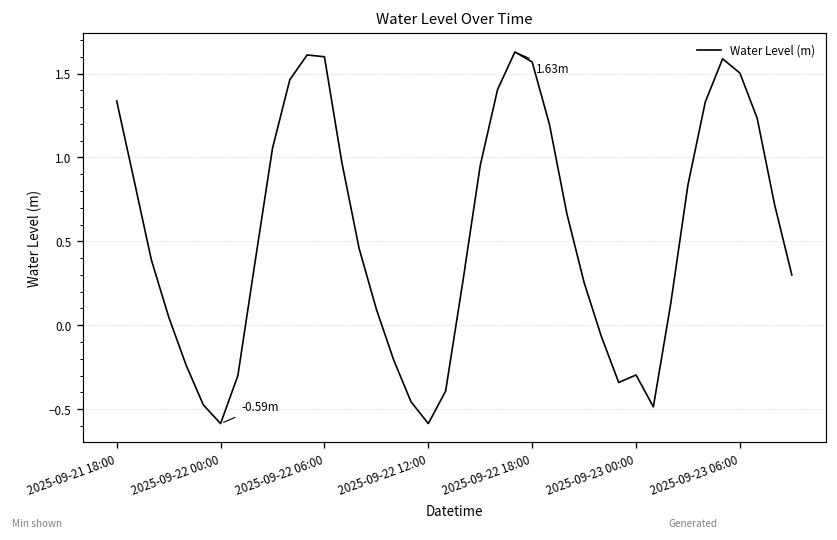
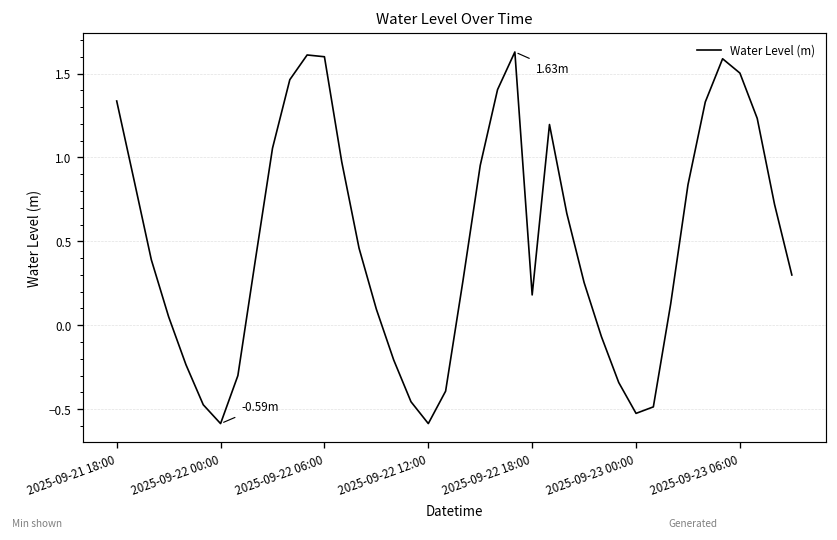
2025-09-22 18:00: 1.57 -> 0.18
2025-09-23 00:00: -0.30 -> -0.53
